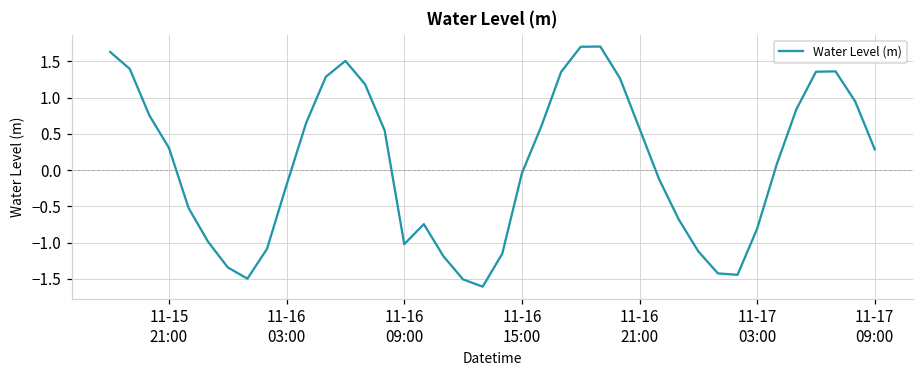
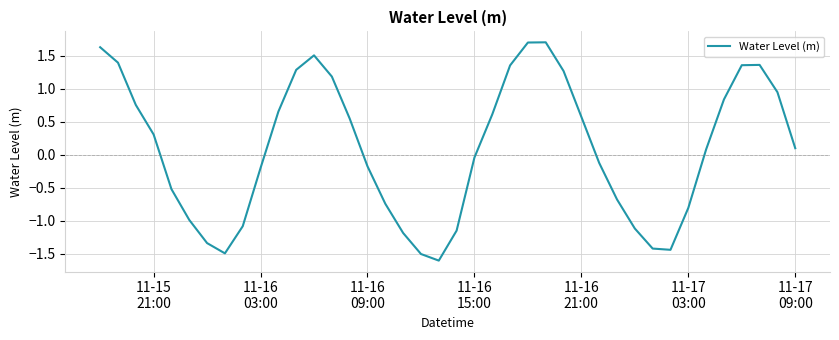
11-16 09:00: -1.0 -> -0.2
11-17 09:00: 0.3 -> 0.1
